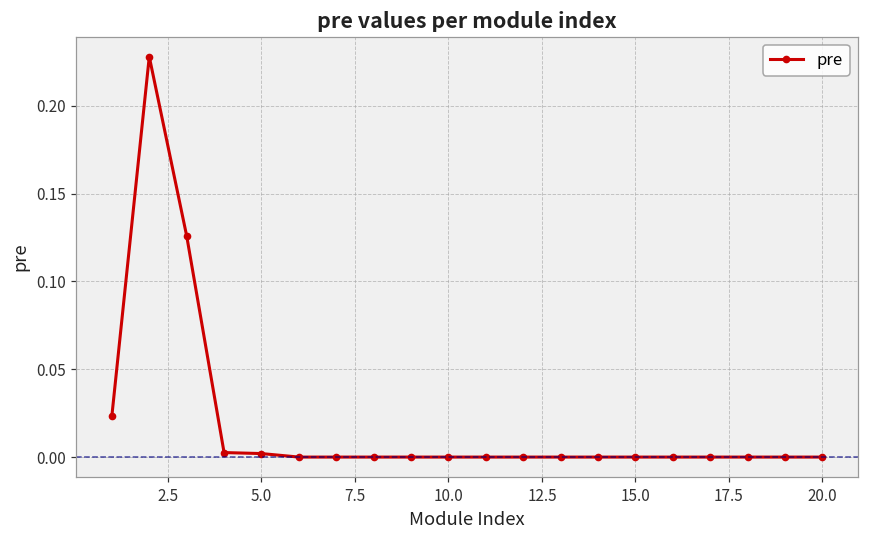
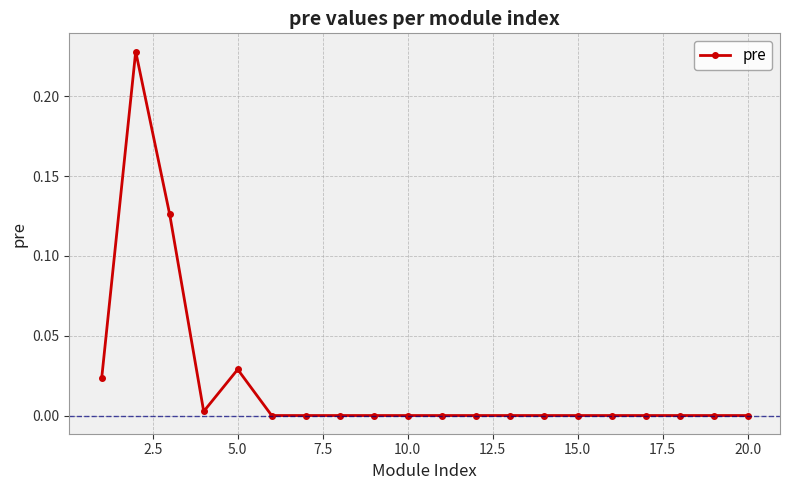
5.0: 0.002 -> 0.029
